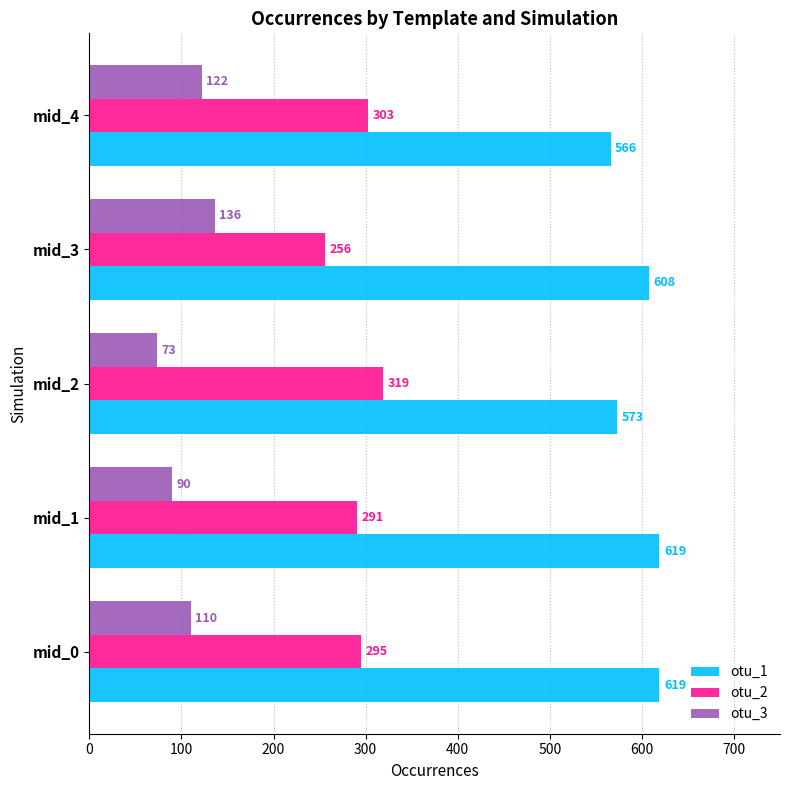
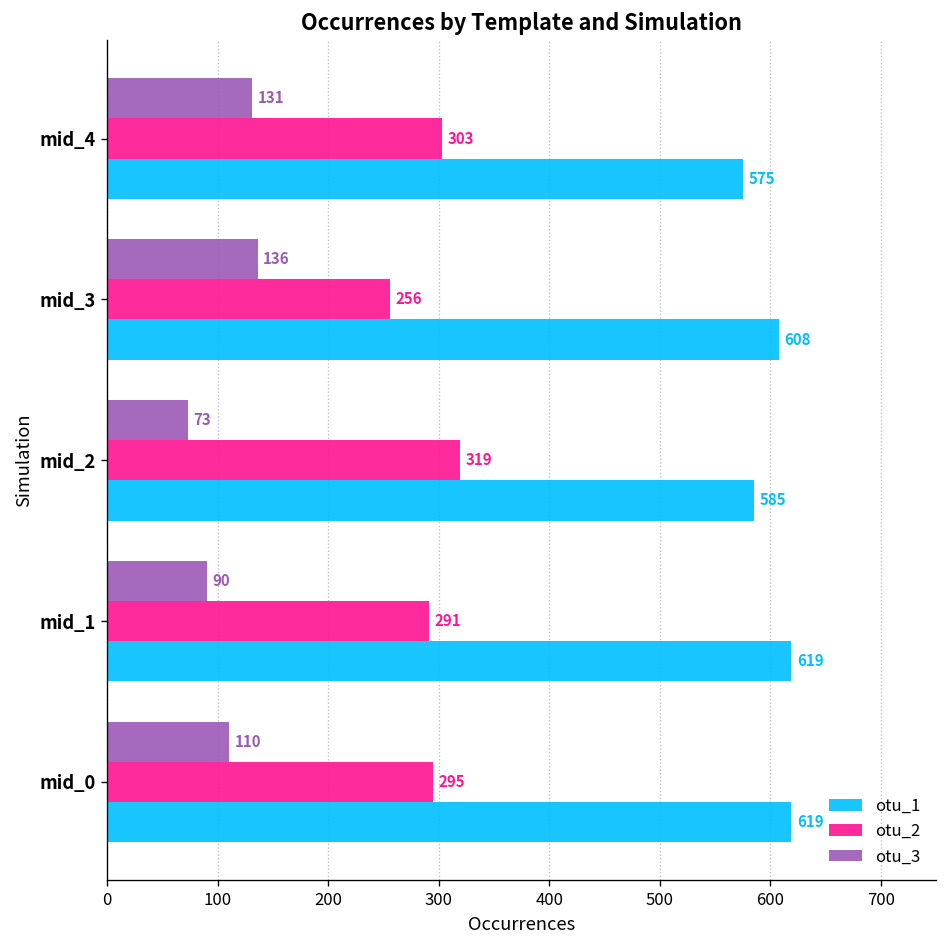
otu_3, mid_4: 122 -> 131
otu_1, mid_4: 566 -> 575
otu_1, mid_2: 573 -> 585
